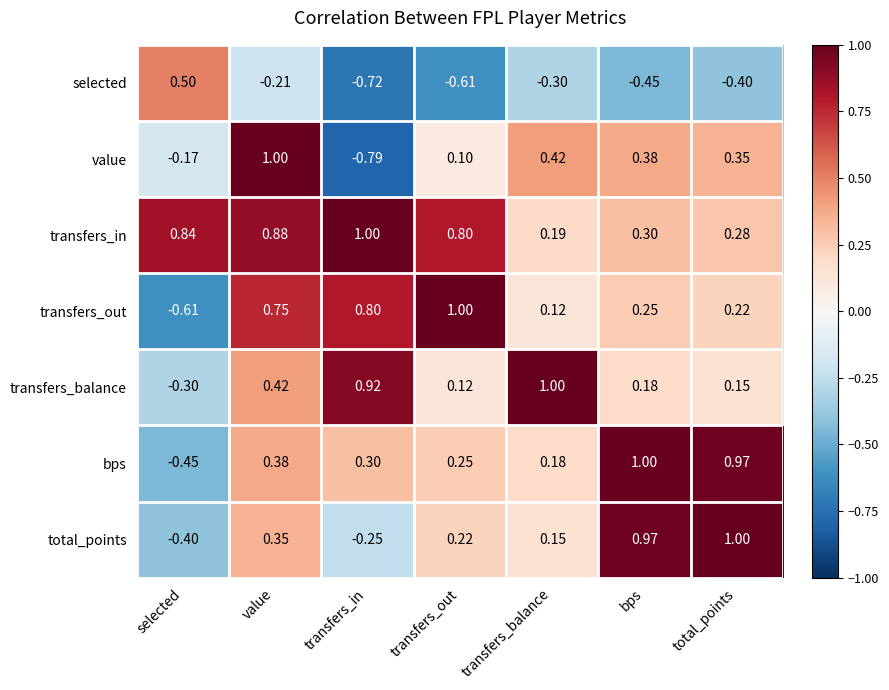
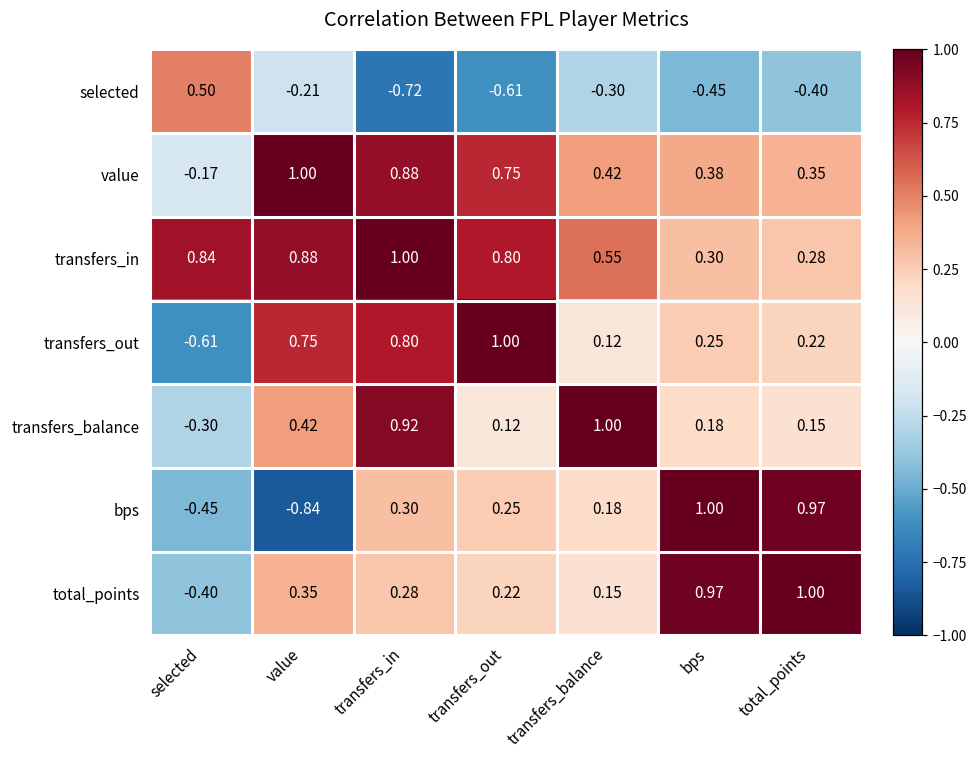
value, transfers_in: -0.79 -> 0.88
value, transfers_out: 0.10 -> 0.75
transfers_in, transfers_balance: 0.19 -> 0.55
bps, value: 0.38 -> -0.84
total_points, transfers_in: -0.25 -> 0.28
